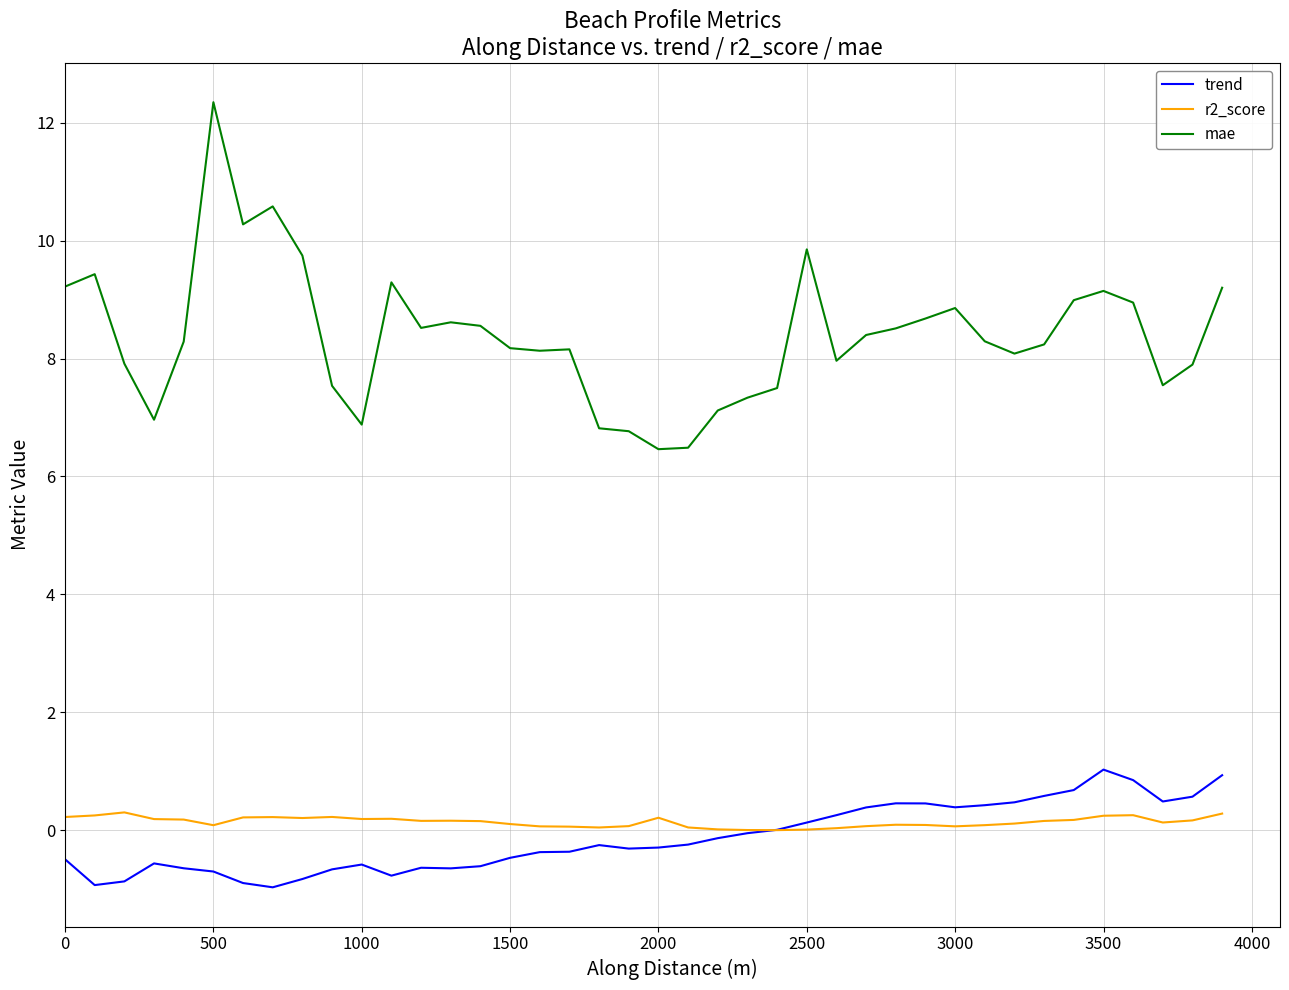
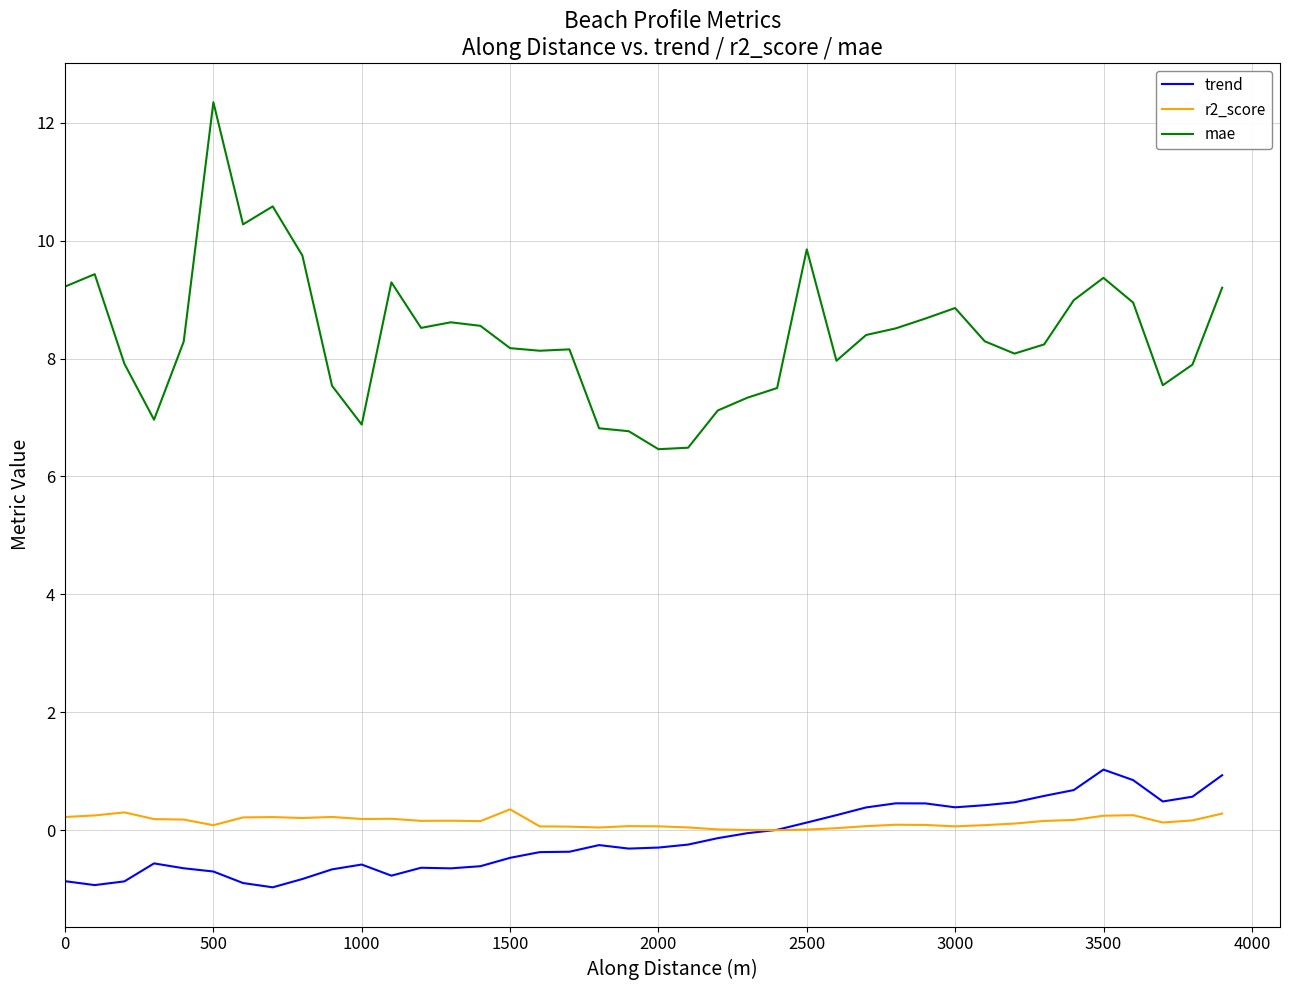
trend, 0: -0.5 -> -0.9
r2_score, 1500: 0.1 -> 0.4
r2_score, 2000: 0.2 -> 0.1
mae, 3500: 9.1 -> 9.4
